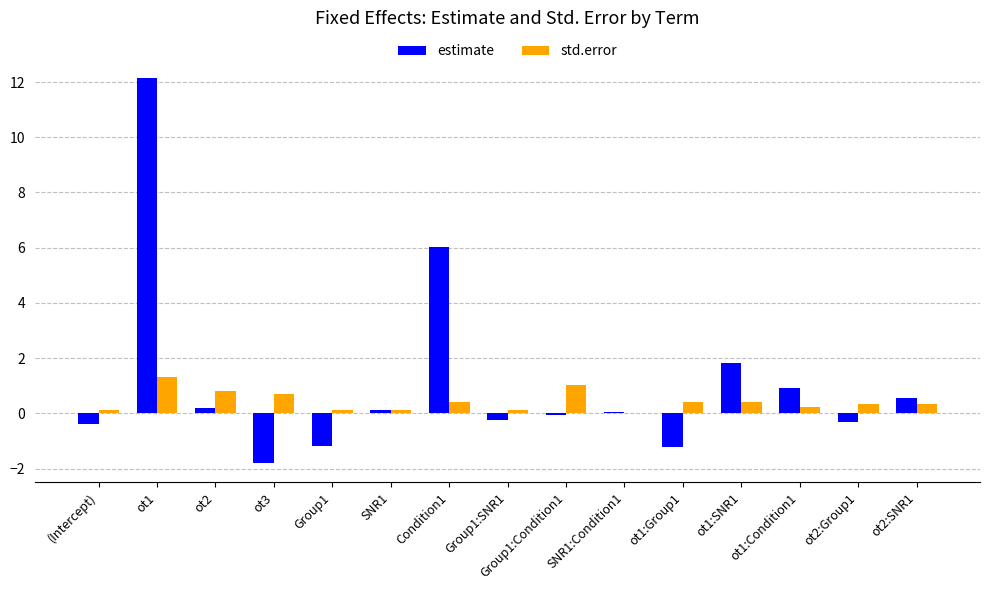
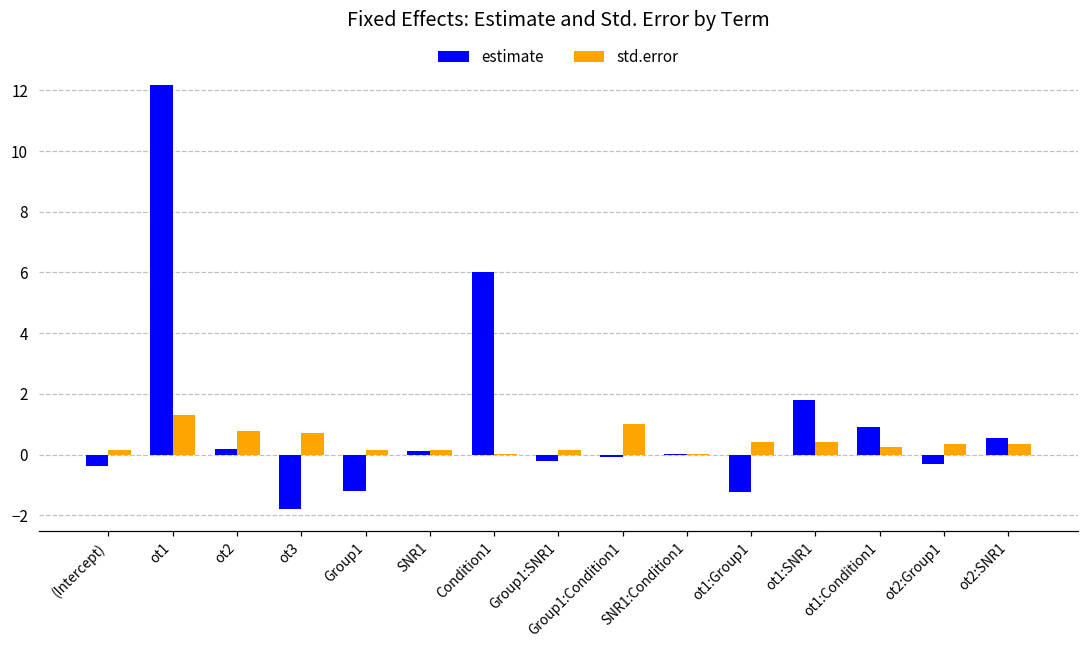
std.error, Condition1: 0.4 -> 0.0
